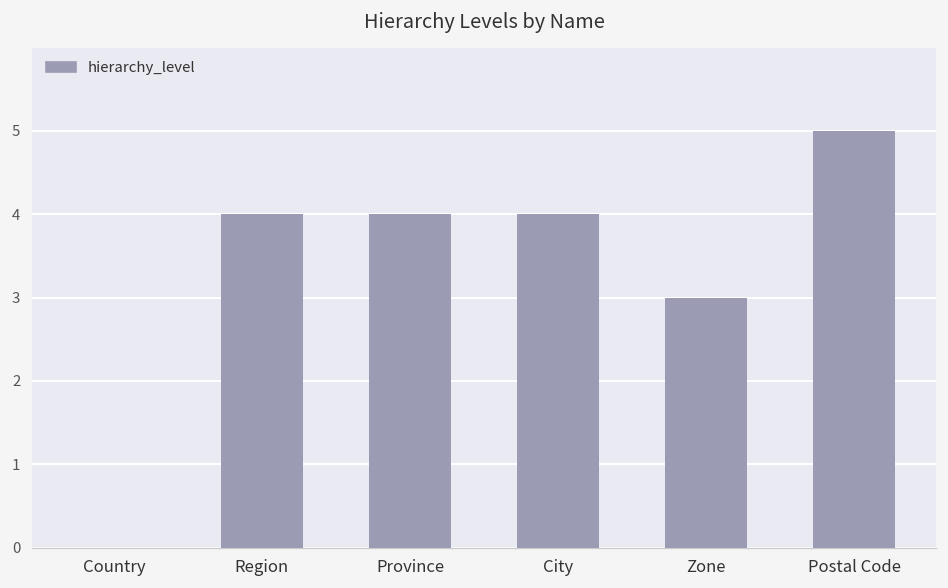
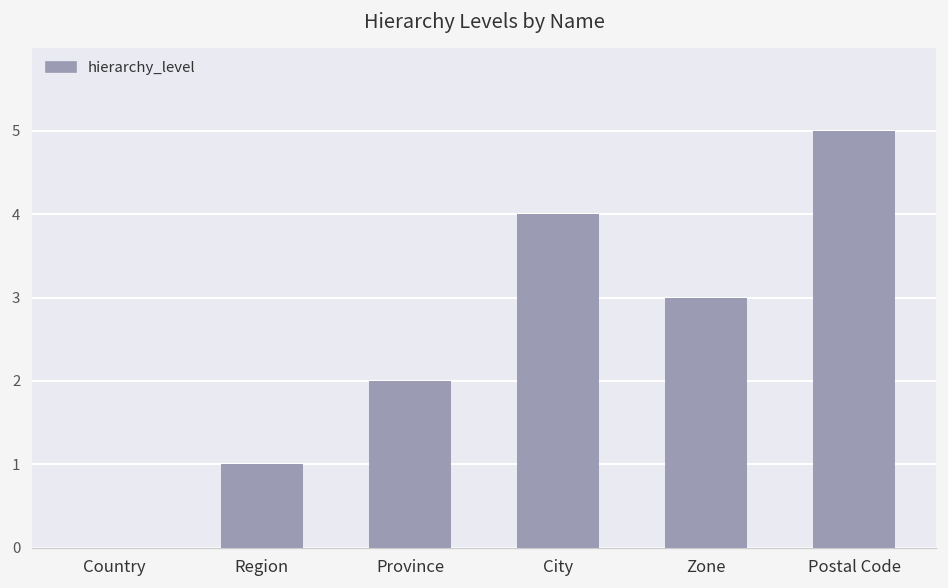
Region: 4 -> 1
Province: 4 -> 2
